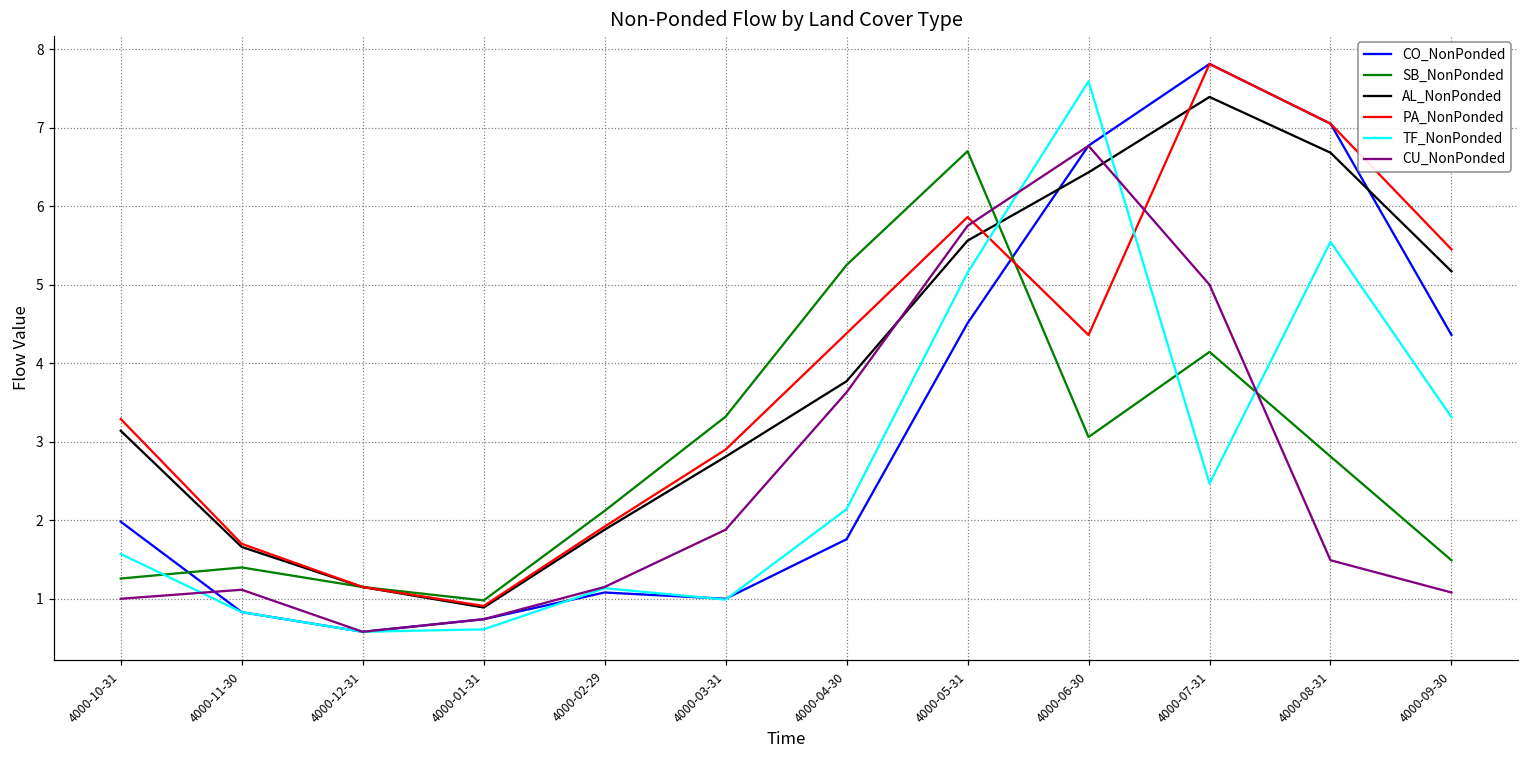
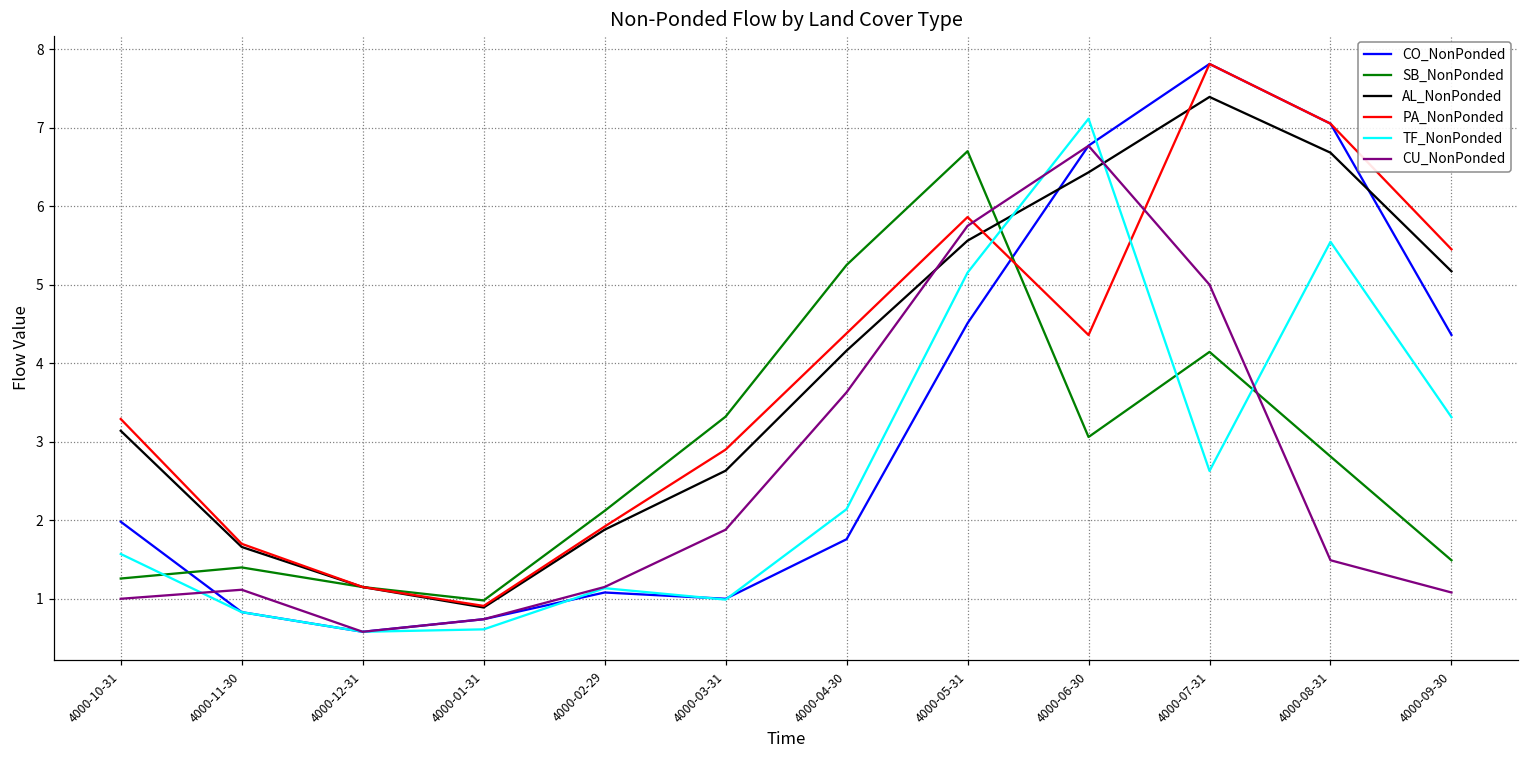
AL_NonPonded, 4000-03-31: 2.8 -> 2.6
AL_NonPonded, 4000-04-30: 3.8 -> 4.2
TF_NonPonded, 4000-06-30: 7.6 -> 7.1
TF_NonPonded, 4000-07-31: 2.5 -> 2.6
